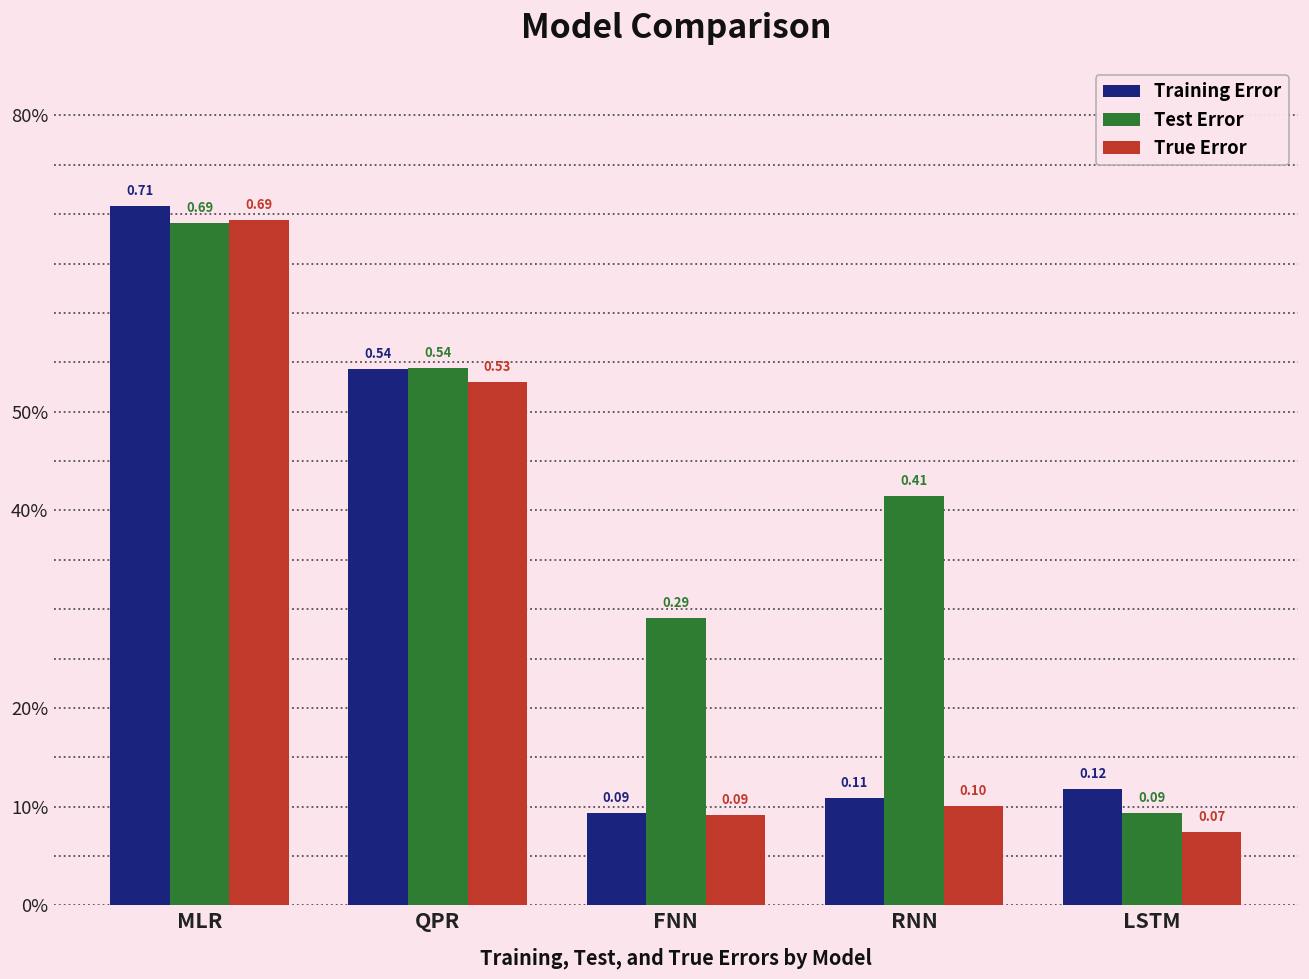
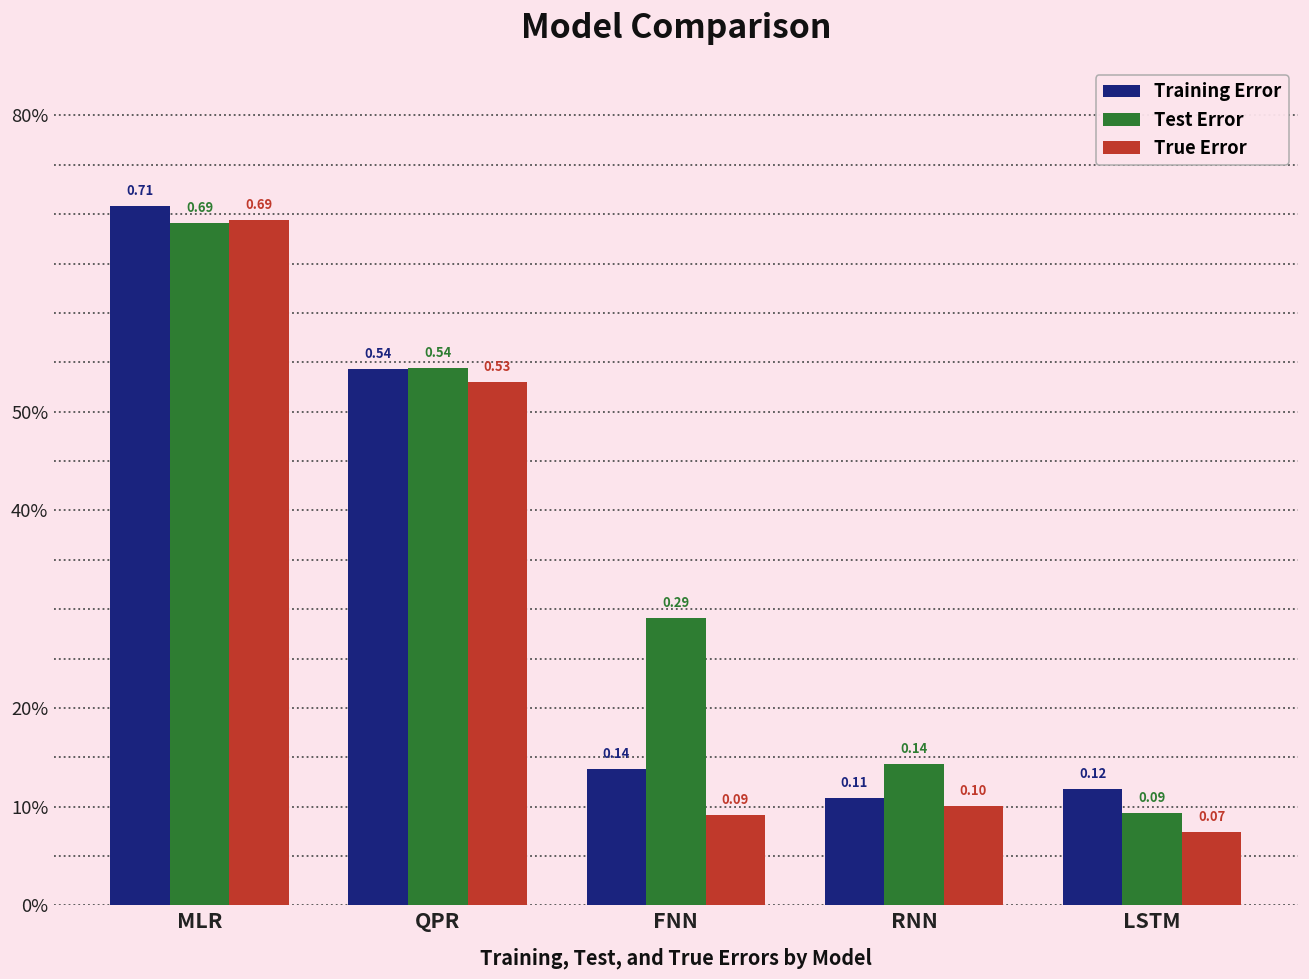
Training Error, FNN: 0.09 -> 0.14
Test Error, RNN: 0.41 -> 0.14
